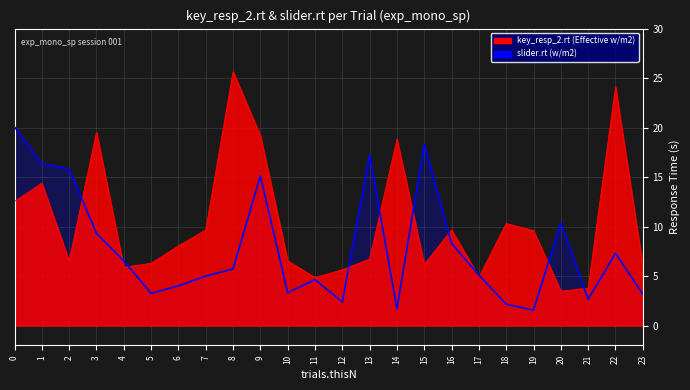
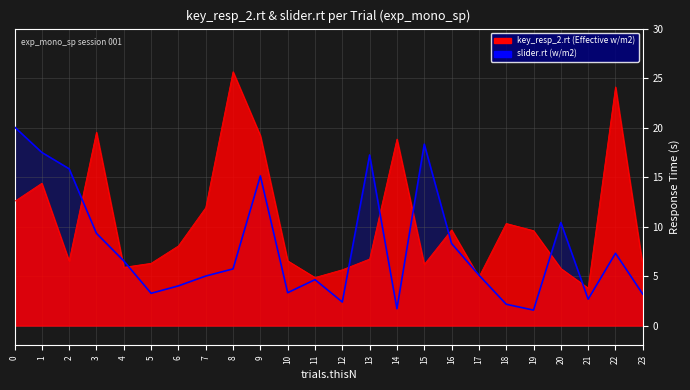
slider.rt (w/m2), 1: 16 -> 17
key_resp_2.rt (Effective w/m2), 7: 10 -> 12
key_resp_2.rt (Effective w/m2), 20: 3 -> 6
